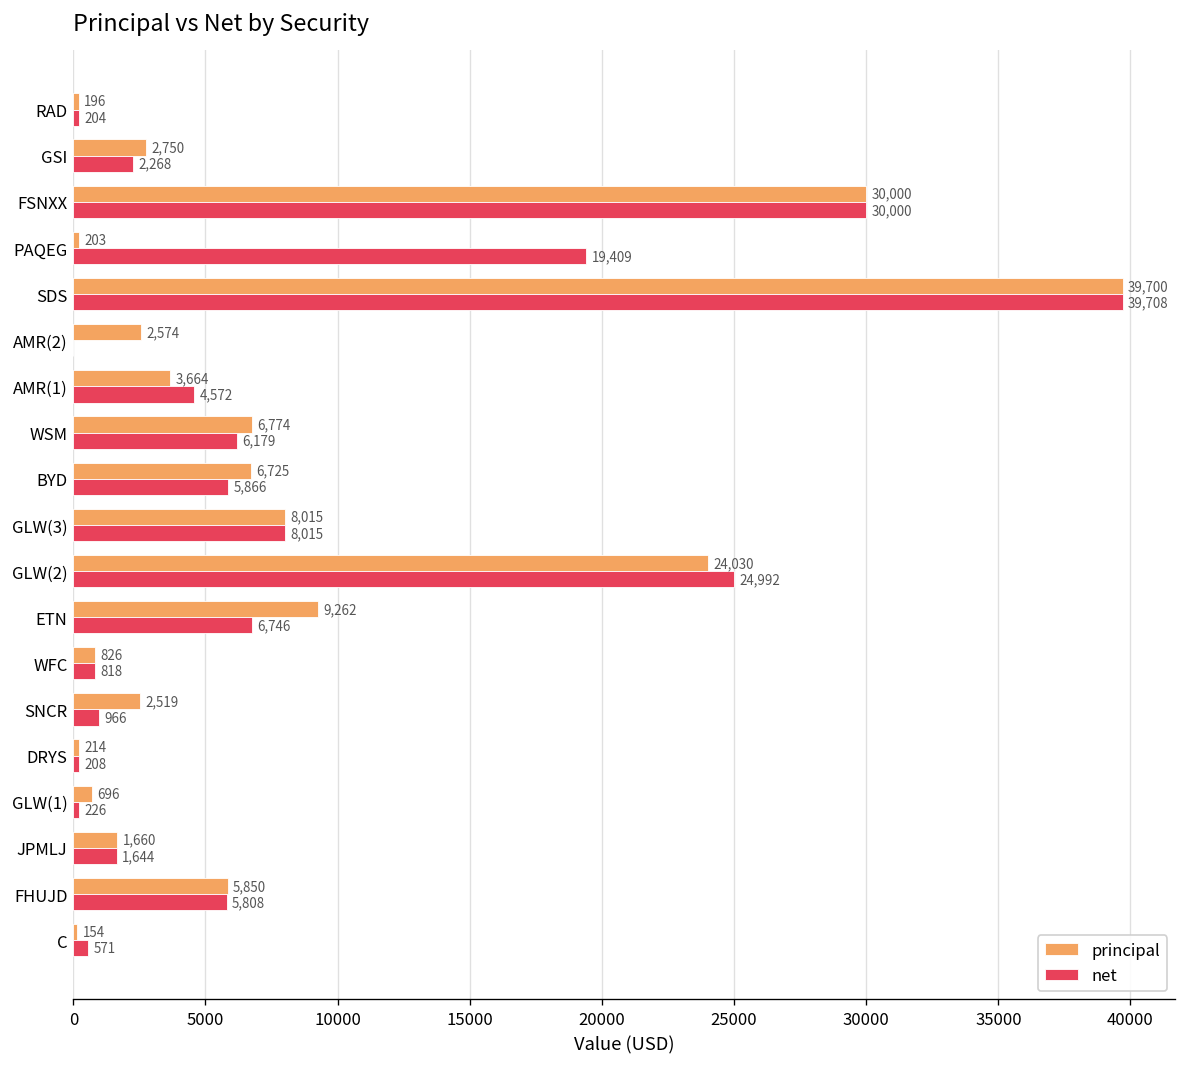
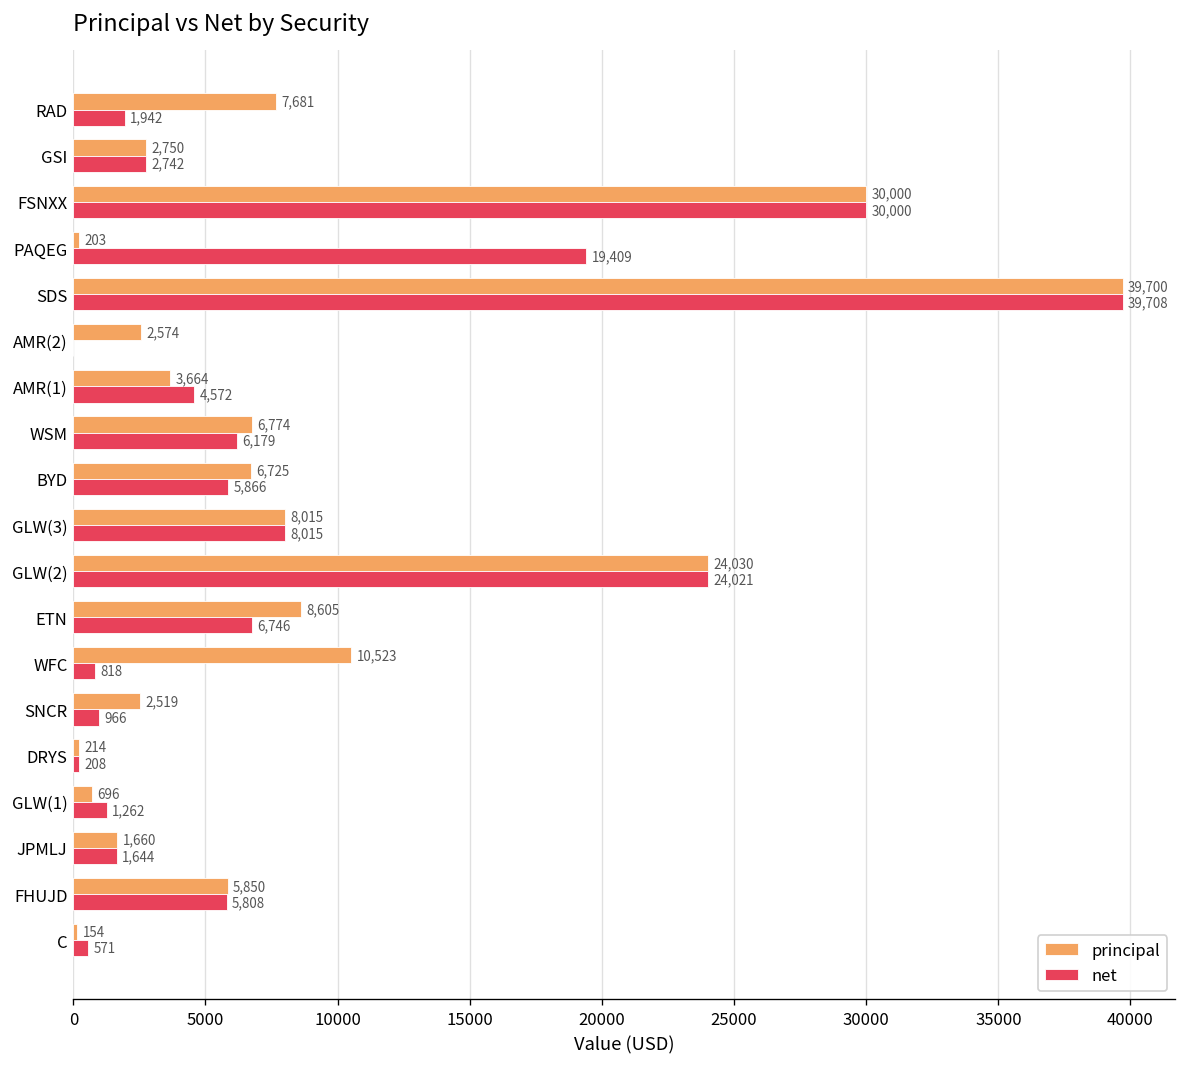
principal, RAD: 196 -> 7,681
net, RAD: 204 -> 1,942
net, GSI: 2,268 -> 2,742
net, GLW(2): 24,992 -> 24,021
principal, ETN: 9,262 -> 8,605
principal, WFC: 826 -> 10,523
net, GLW(1): 226 -> 1,262
